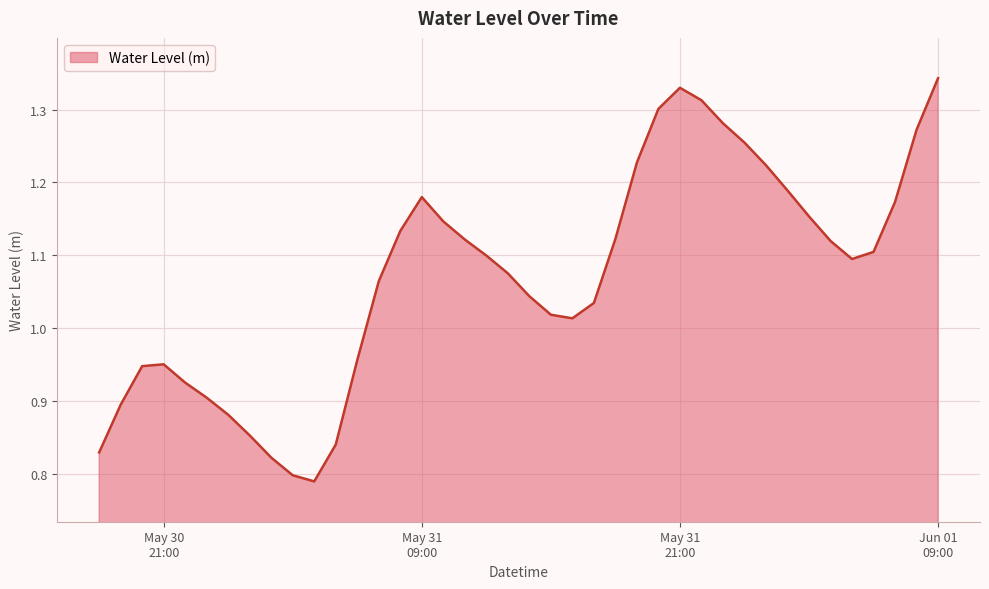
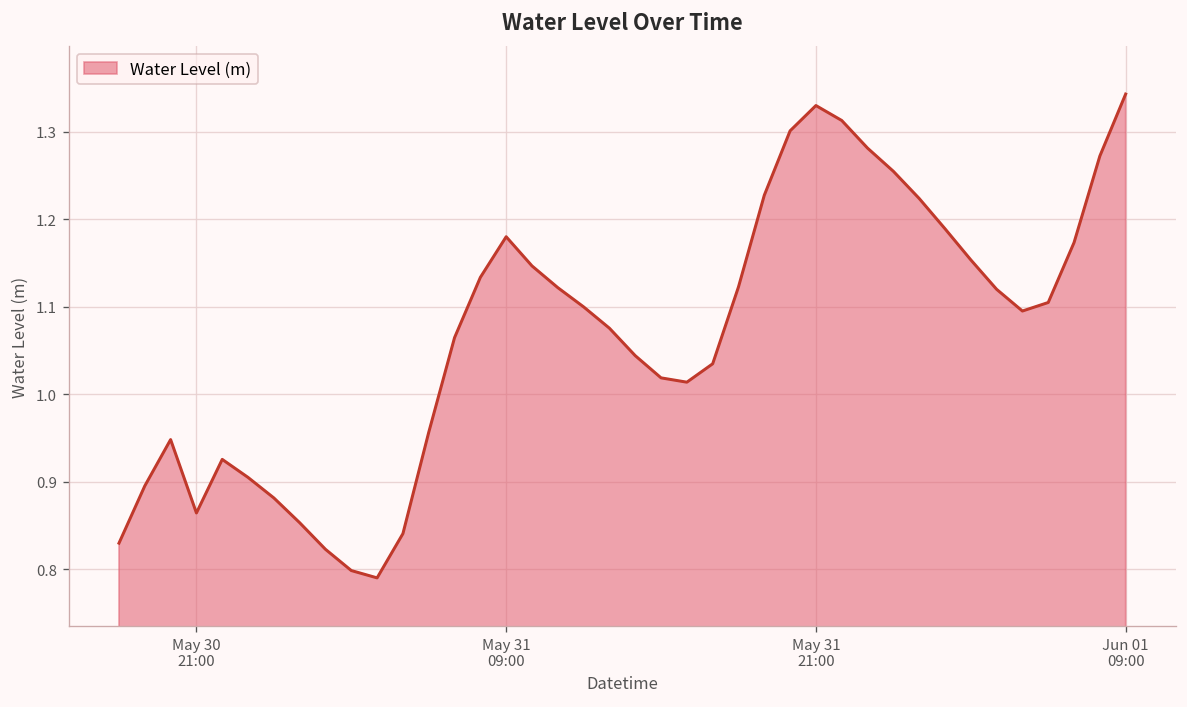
May 30 21:00: 0.95 -> 0.86
